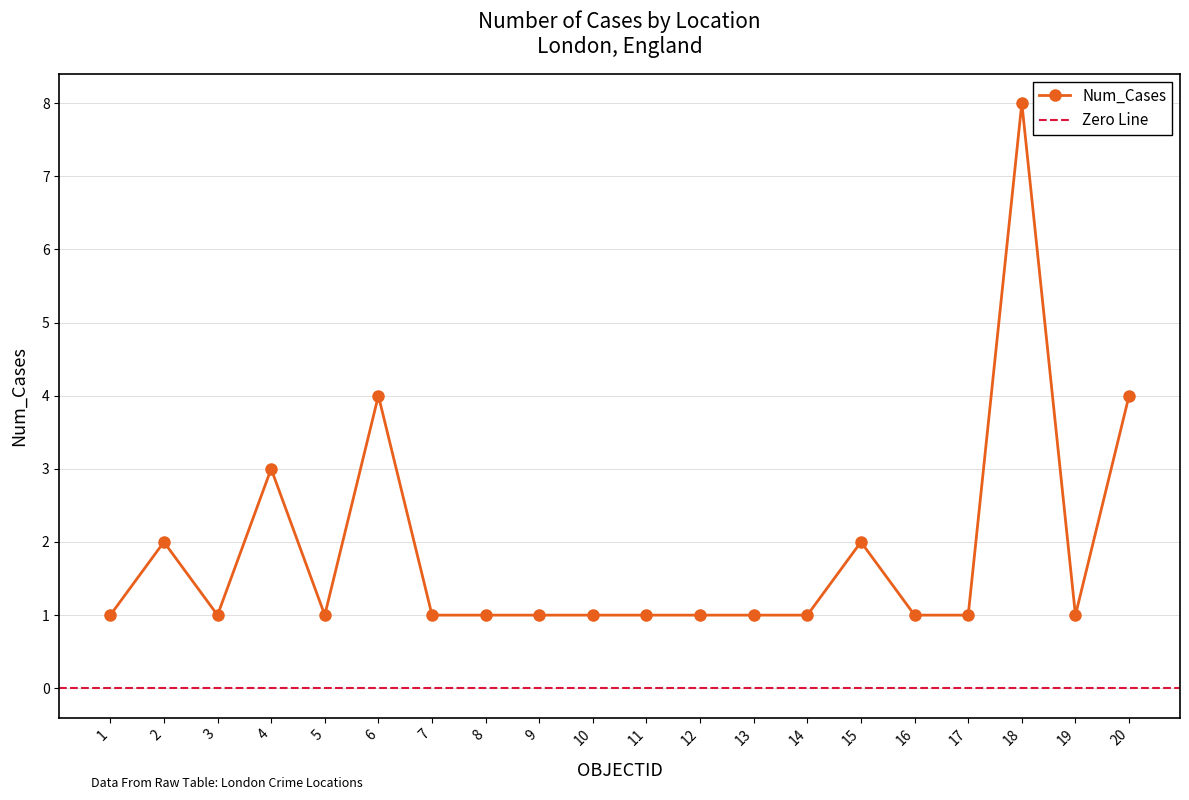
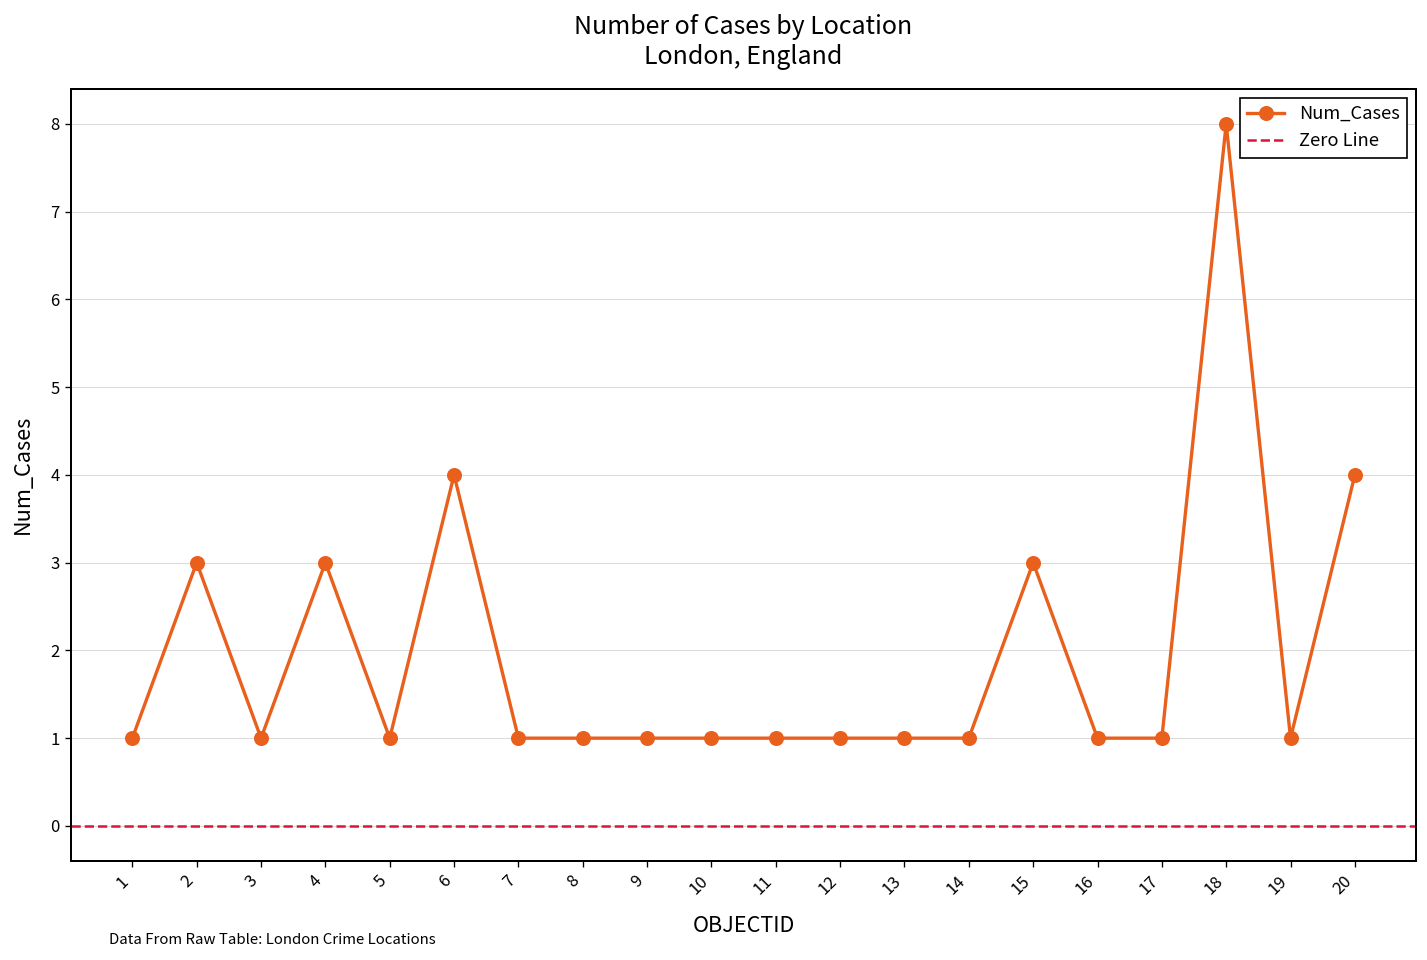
2: 2 -> 3
15: 2 -> 3
